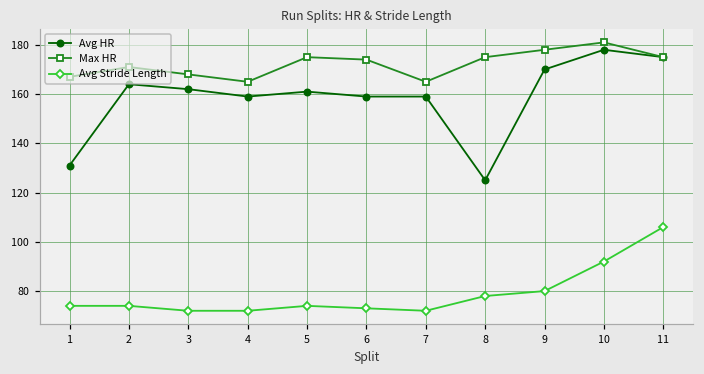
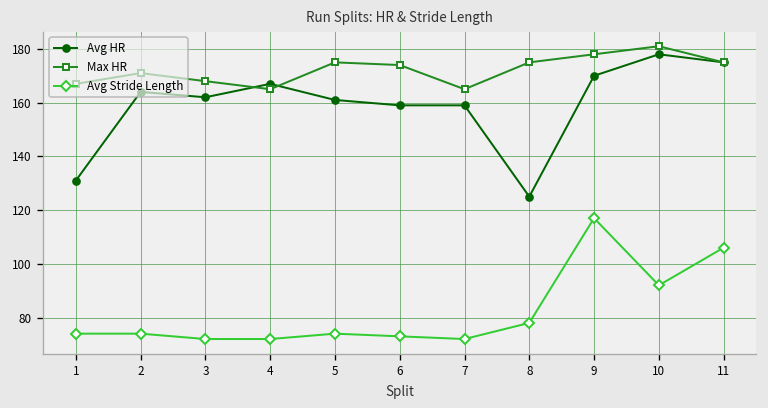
Avg HR, 4: 159 -> 167
Avg Stride Length, 9: 80 -> 117
